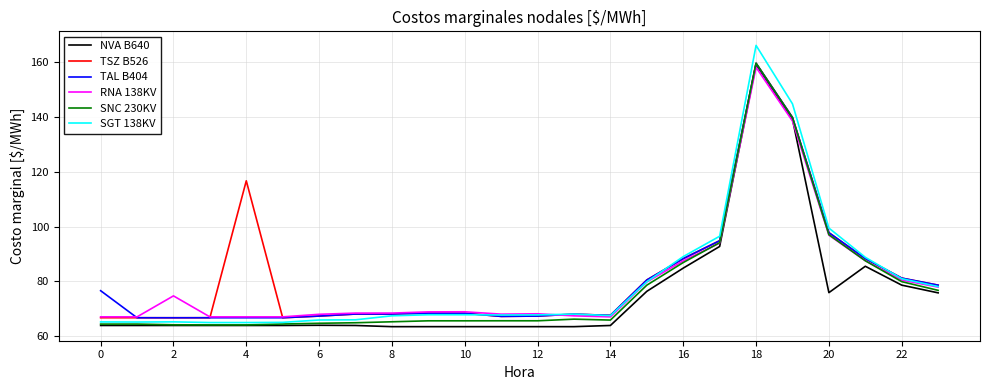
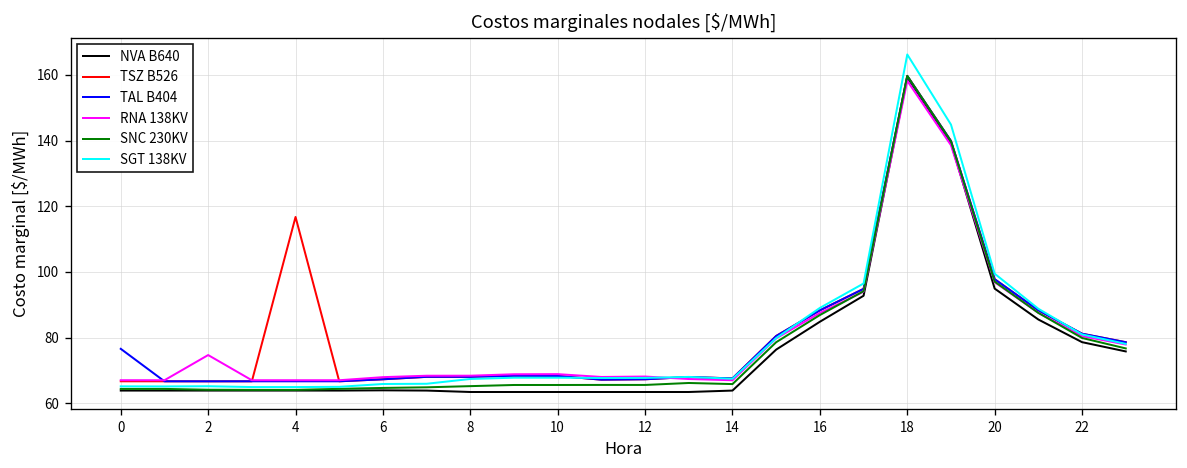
NVA B640, 20: 76 -> 95
